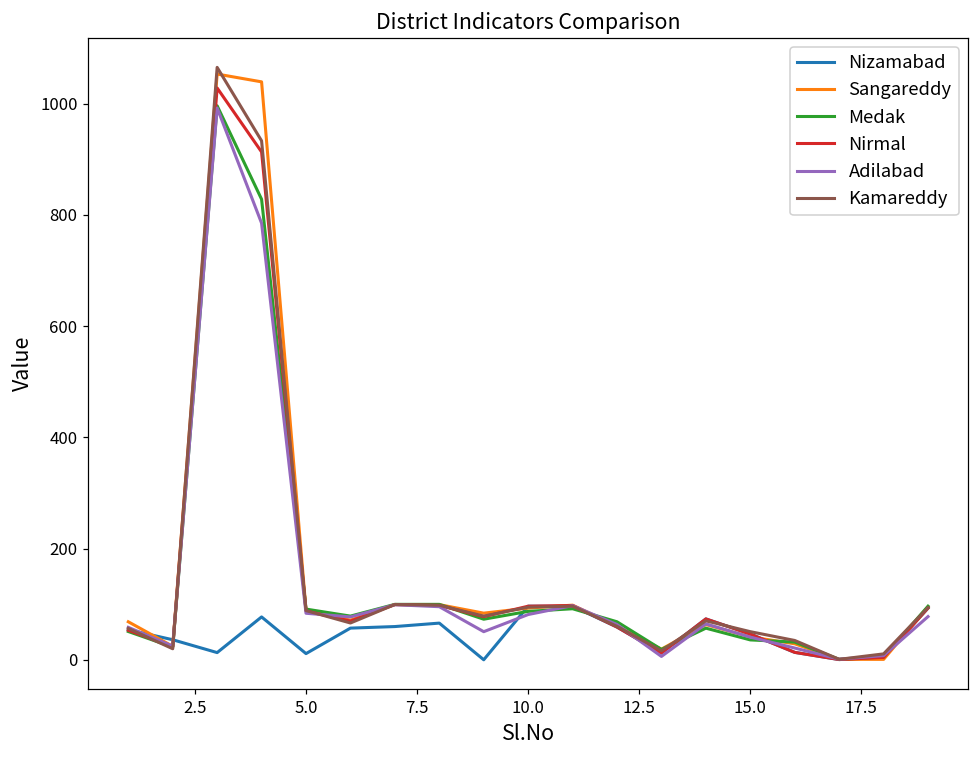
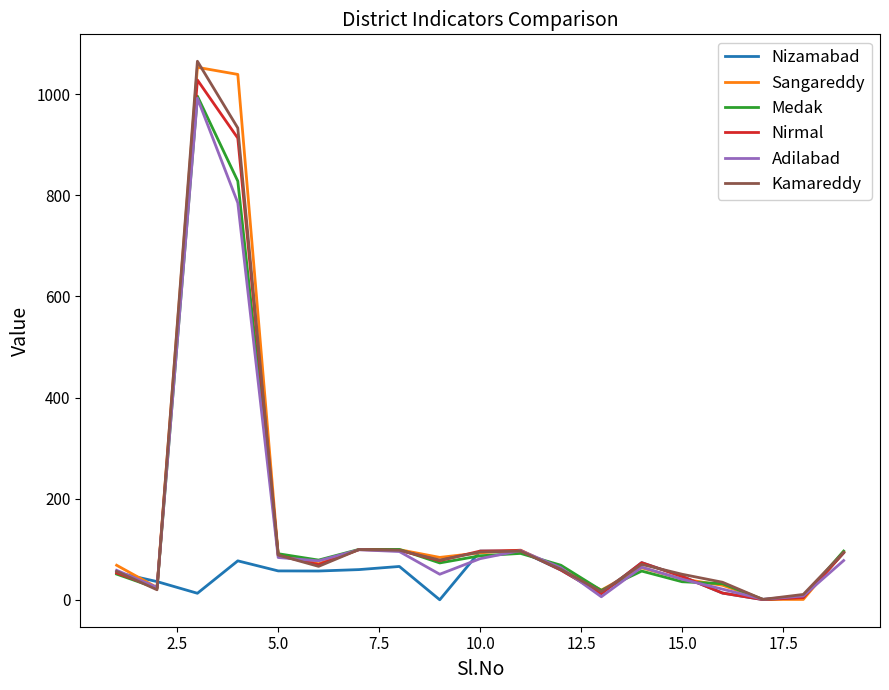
Nizamabad, 5.0: 10 -> 60
